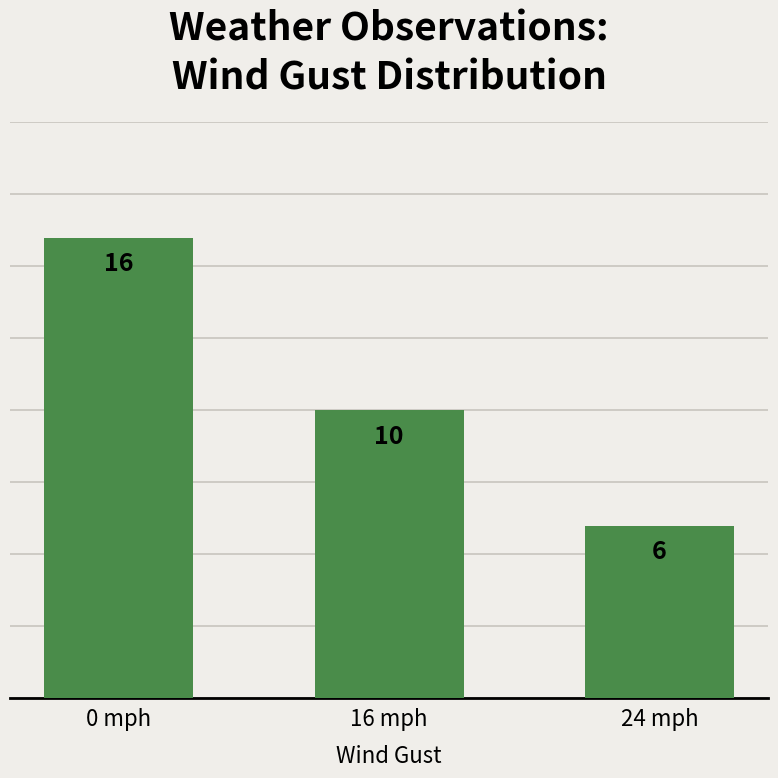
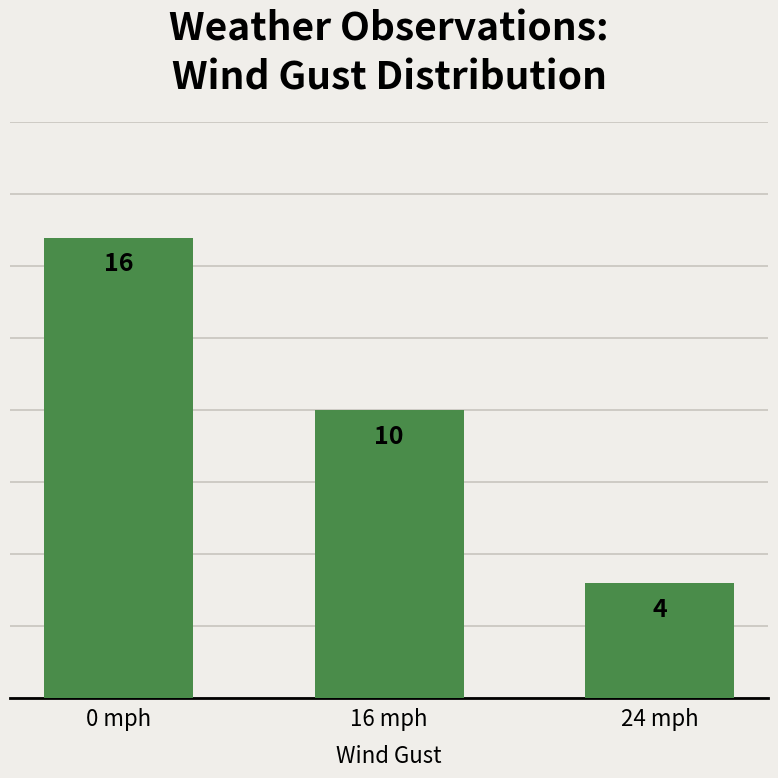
24 mph: 6 -> 4
